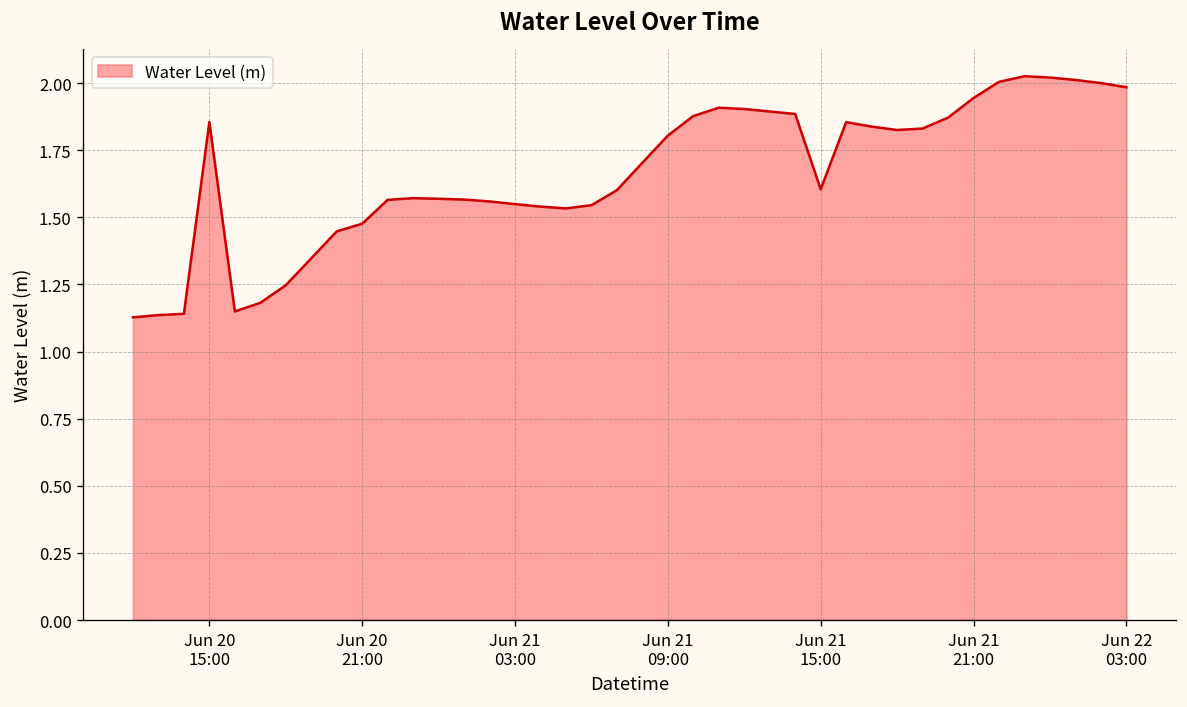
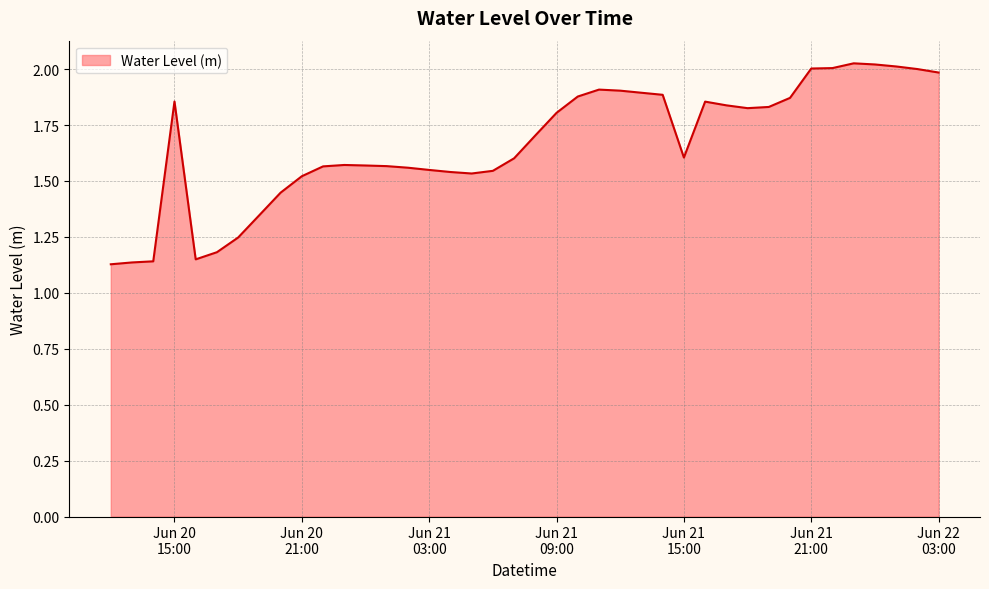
Jun 20 21:00: 1.48 -> 1.52
Jun 21 21:00: 1.94 -> 2.00
